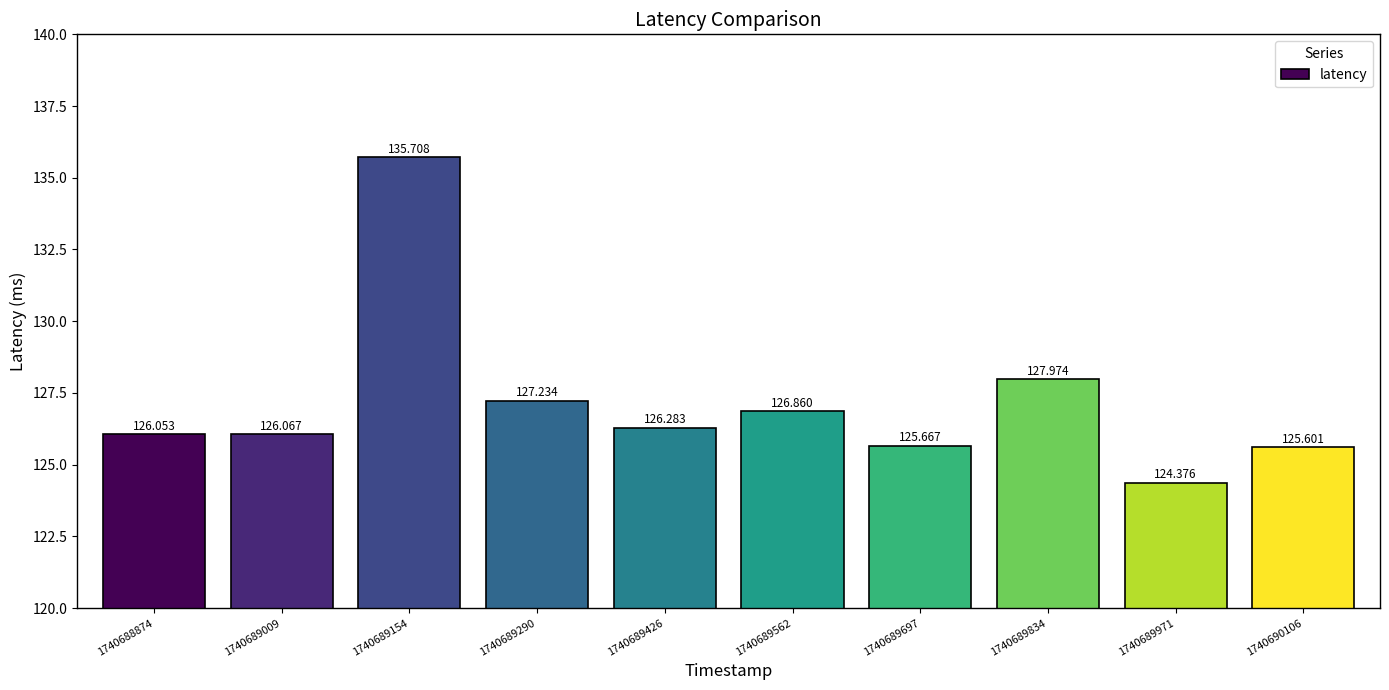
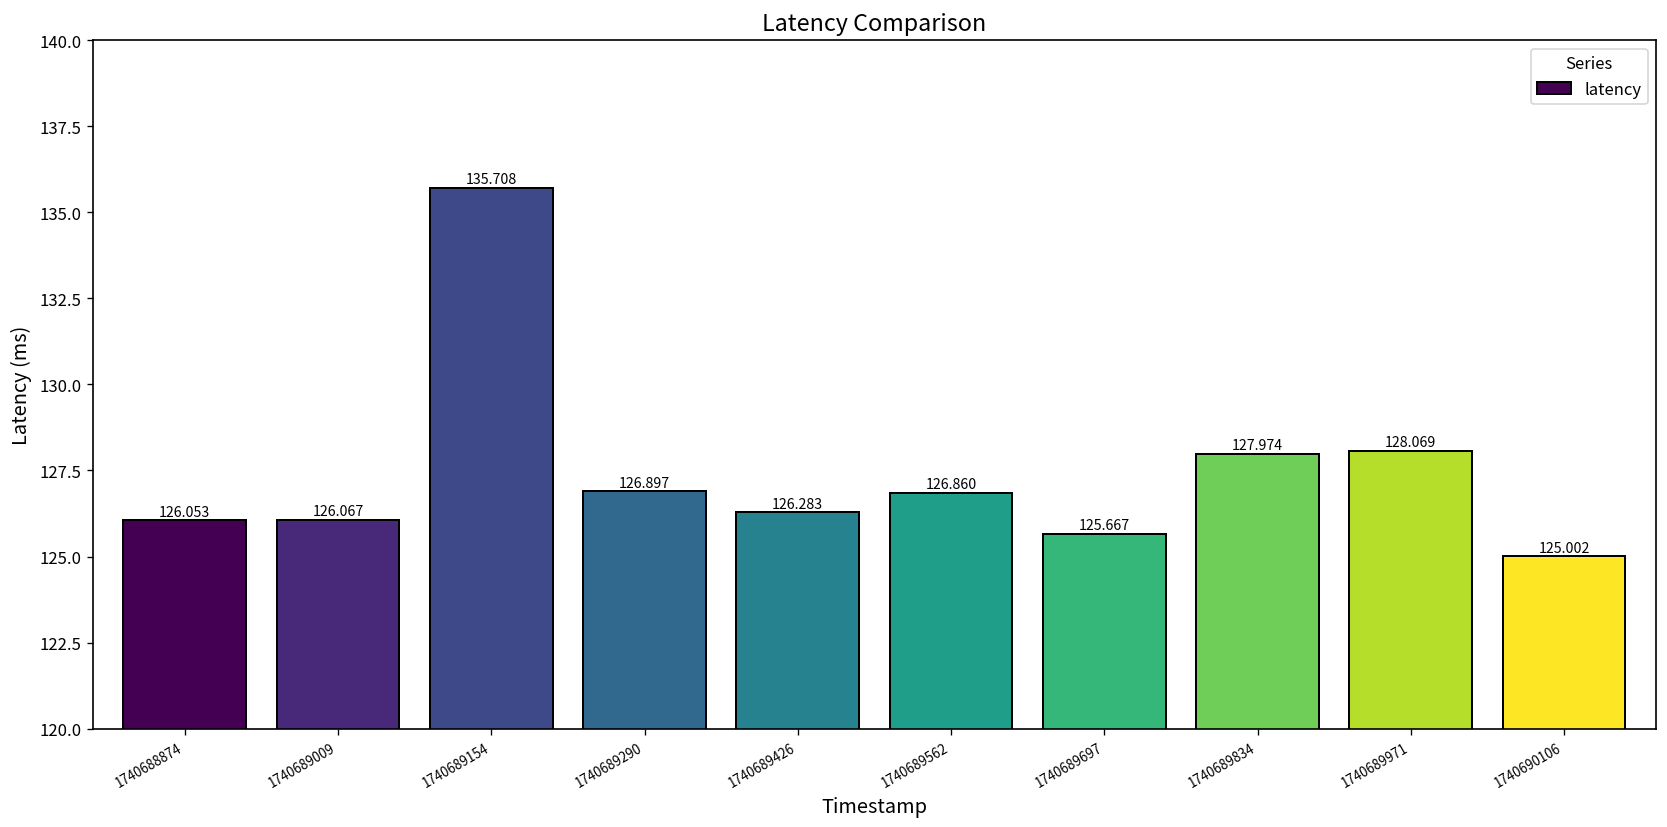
1740689290: 127.234 -> 126.897
1740689971: 124.376 -> 128.069
1740690106: 125.601 -> 125.002
